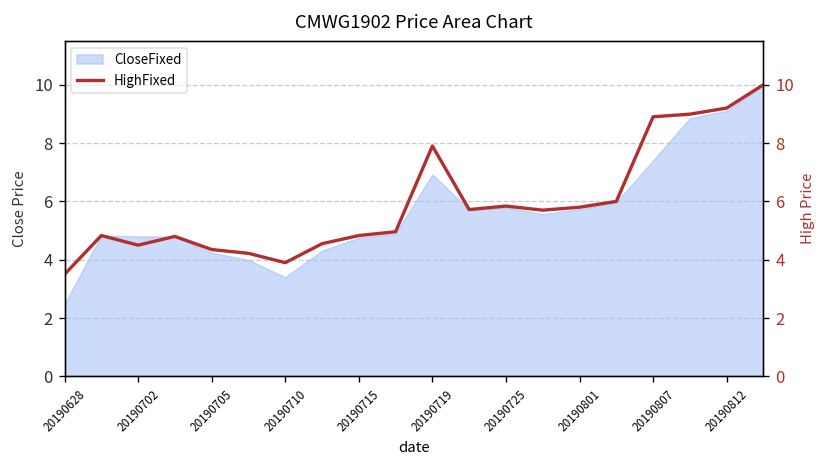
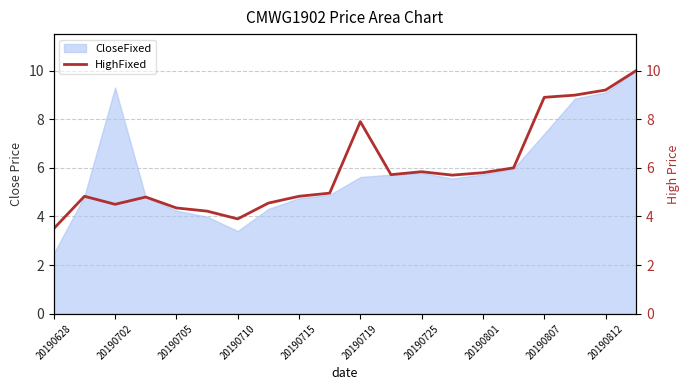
CloseFixed, 20190702: 4.8 -> 9.3
CloseFixed, 20190719: 6.9 -> 5.6
